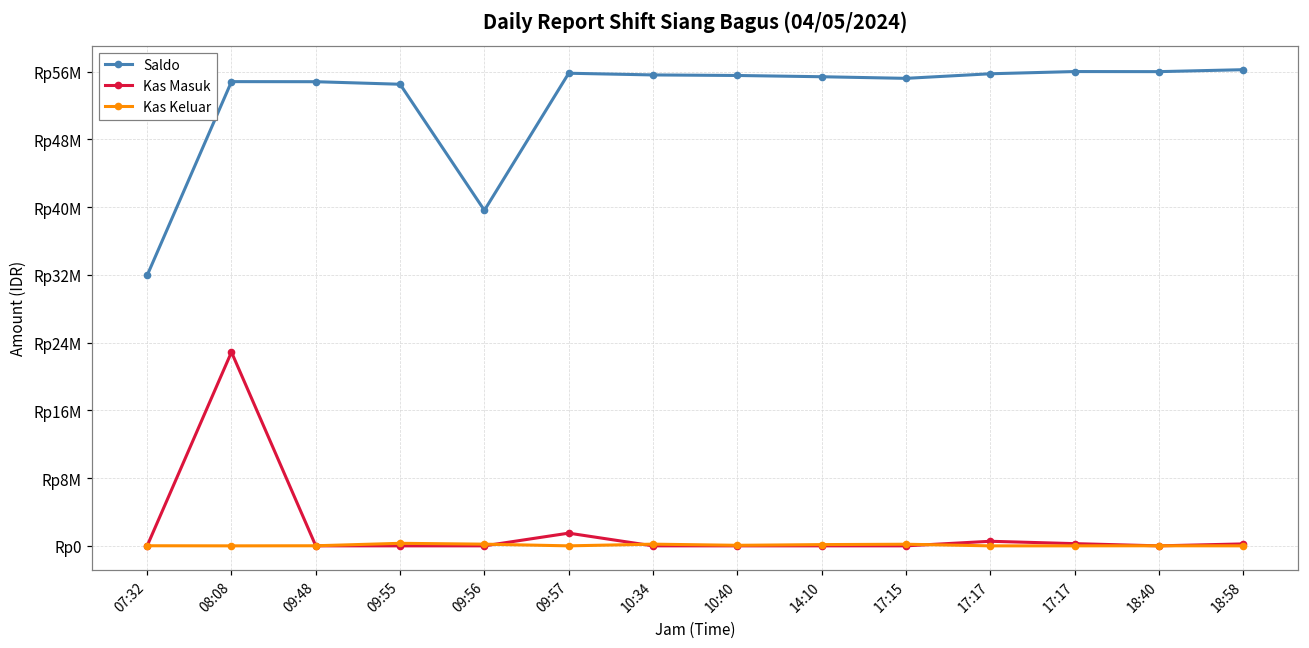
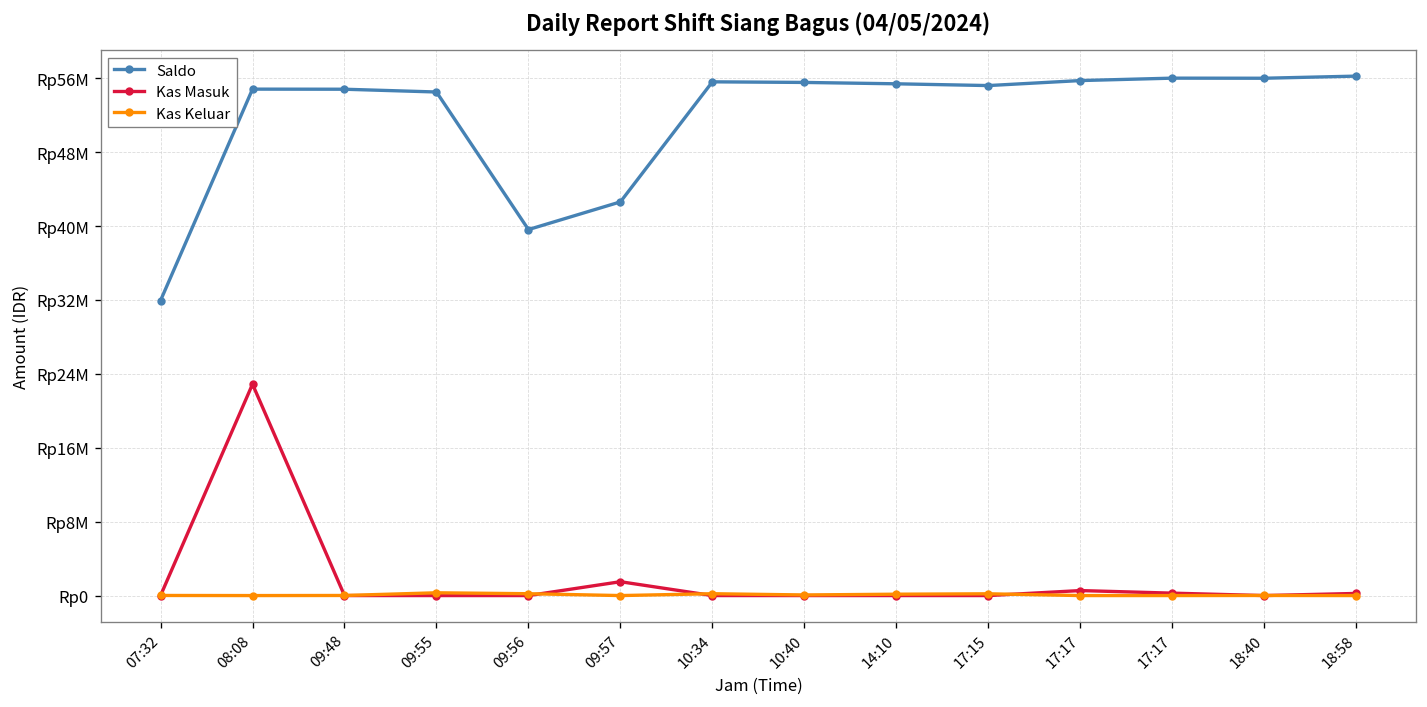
Saldo, 09:57: Rp56000000 -> Rp43000000
